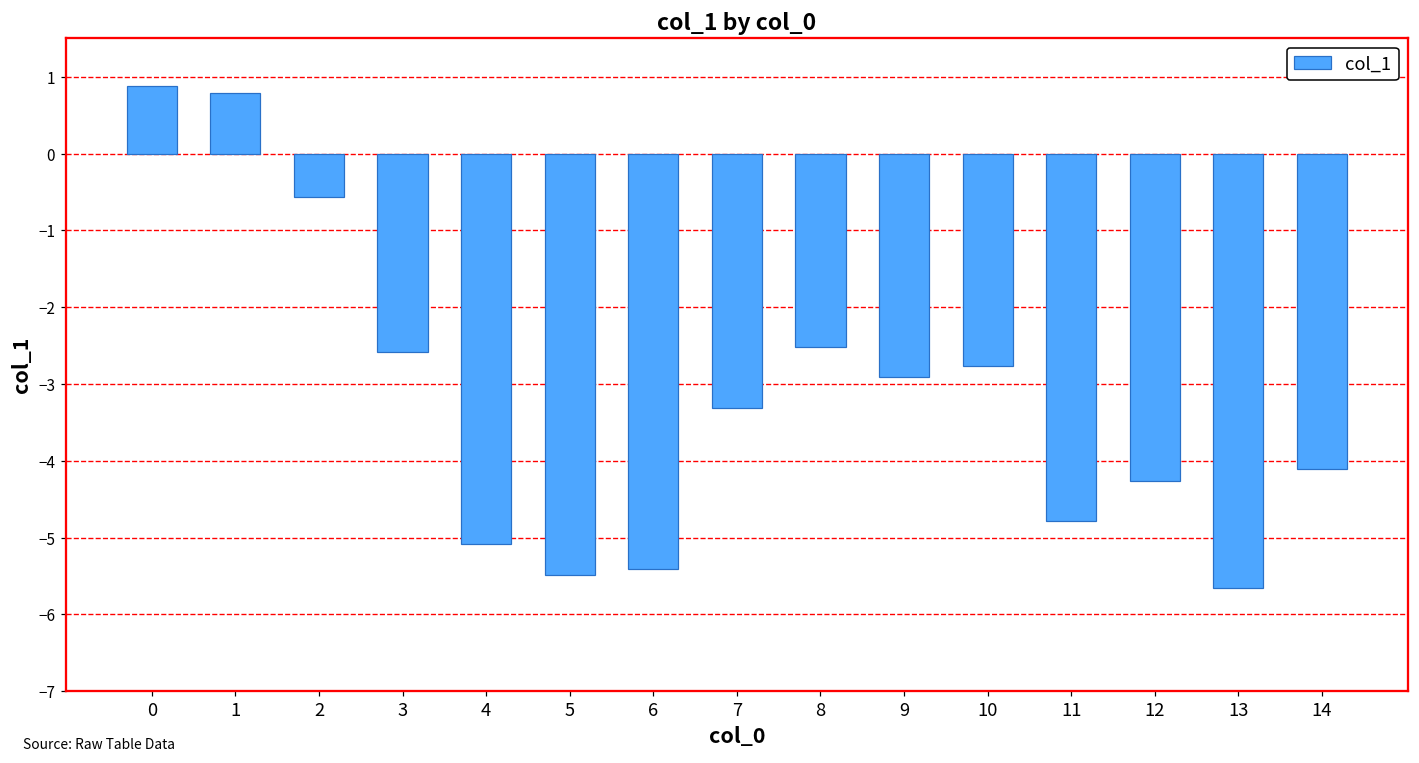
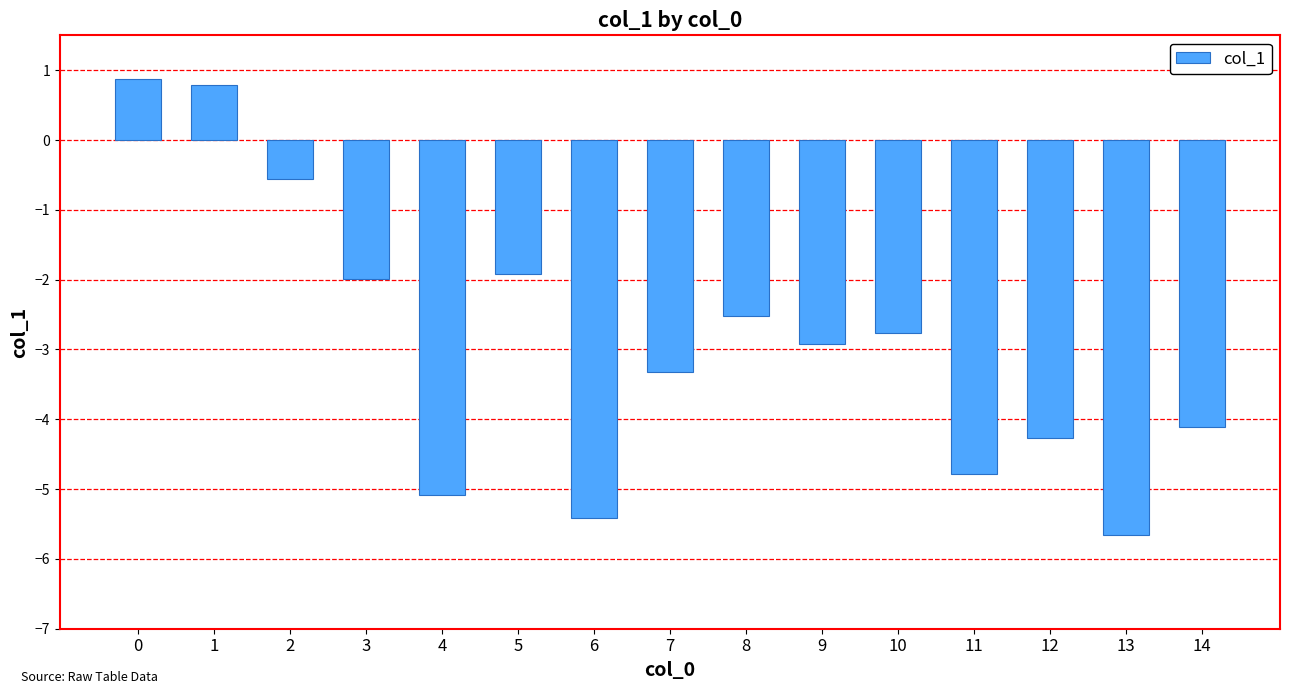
3: -2.6 -> -2.0
5: -5.5 -> -1.9
